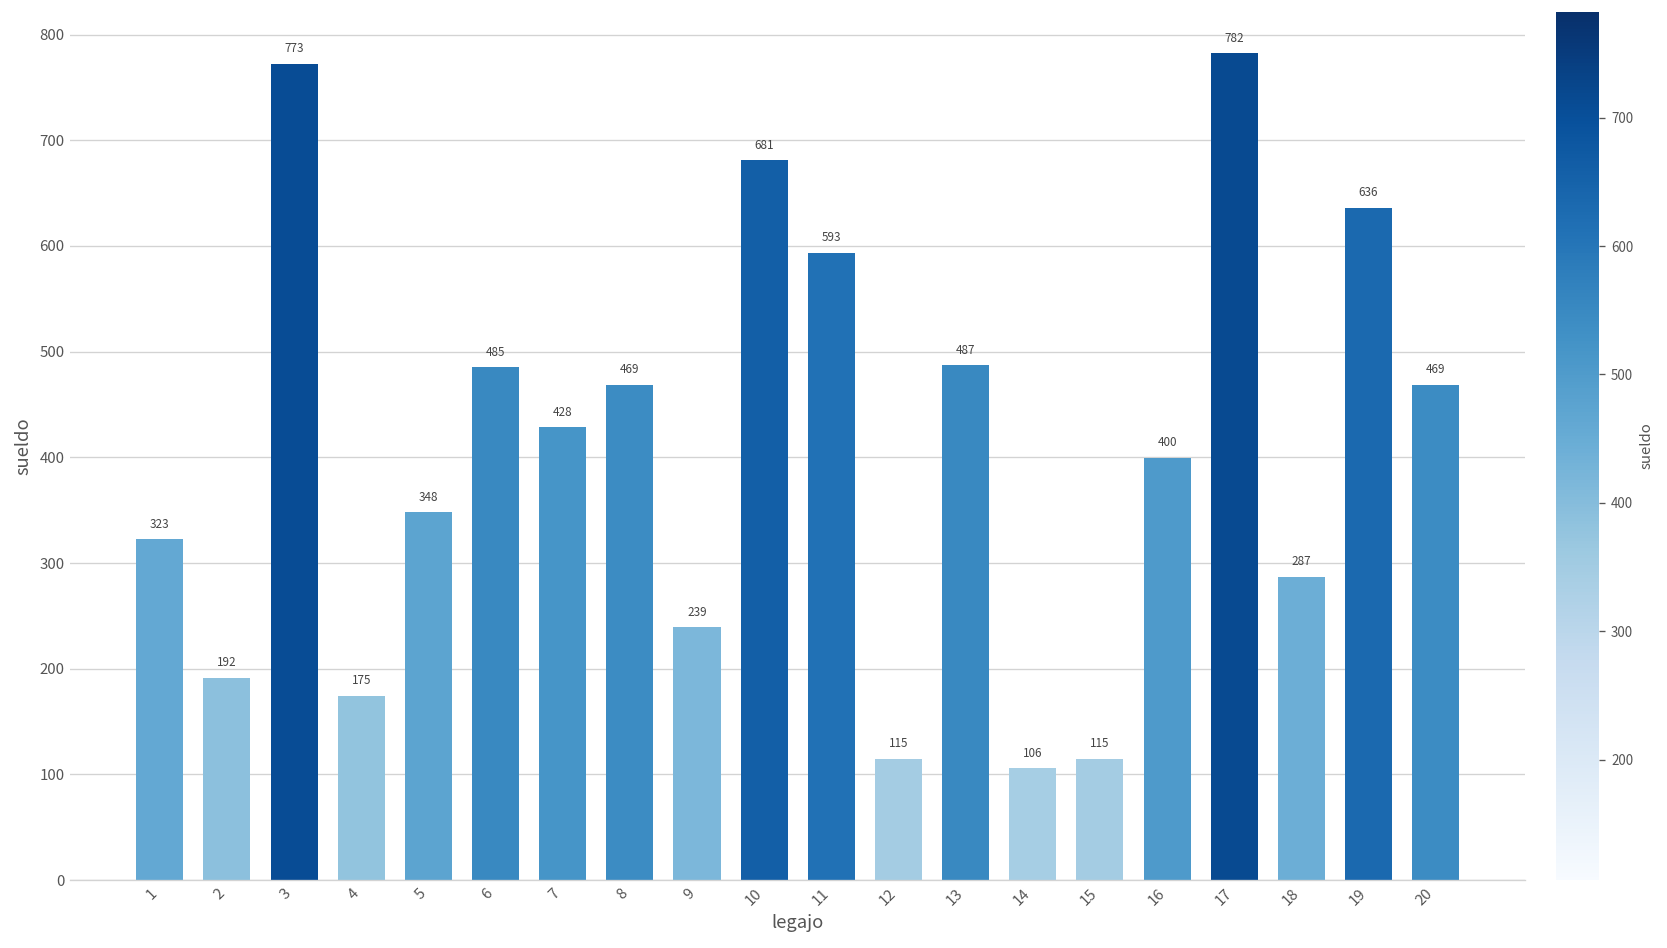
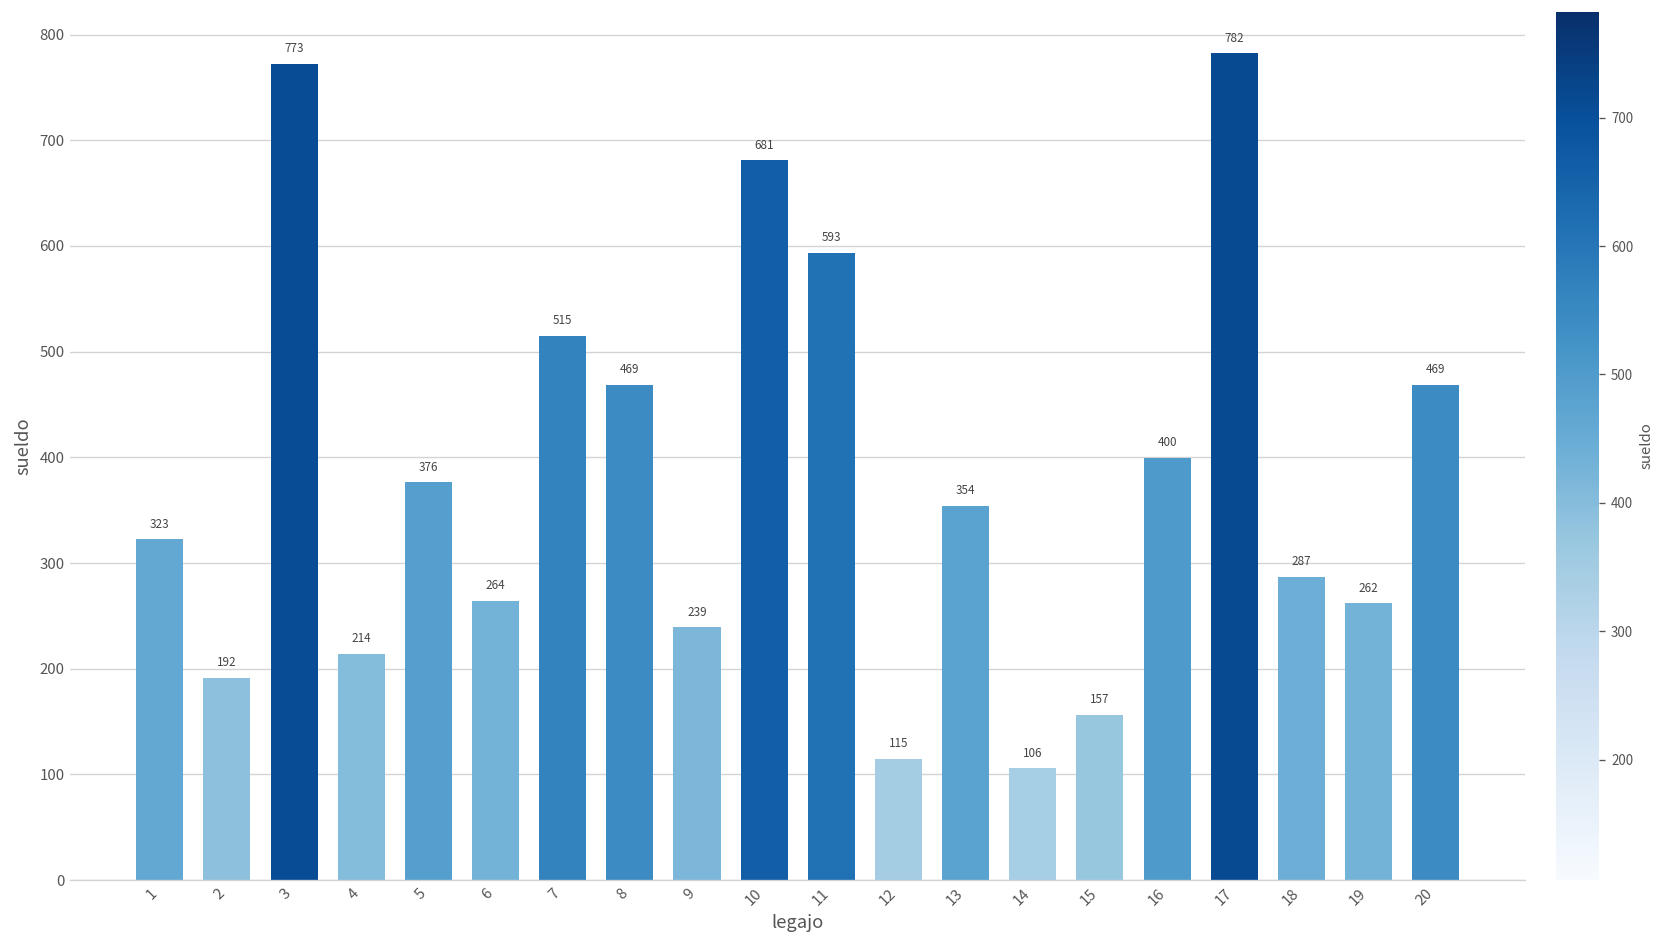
4: 175 -> 214
5: 348 -> 376
6: 485 -> 264
7: 428 -> 515
13: 487 -> 354
15: 115 -> 157
19: 636 -> 262
